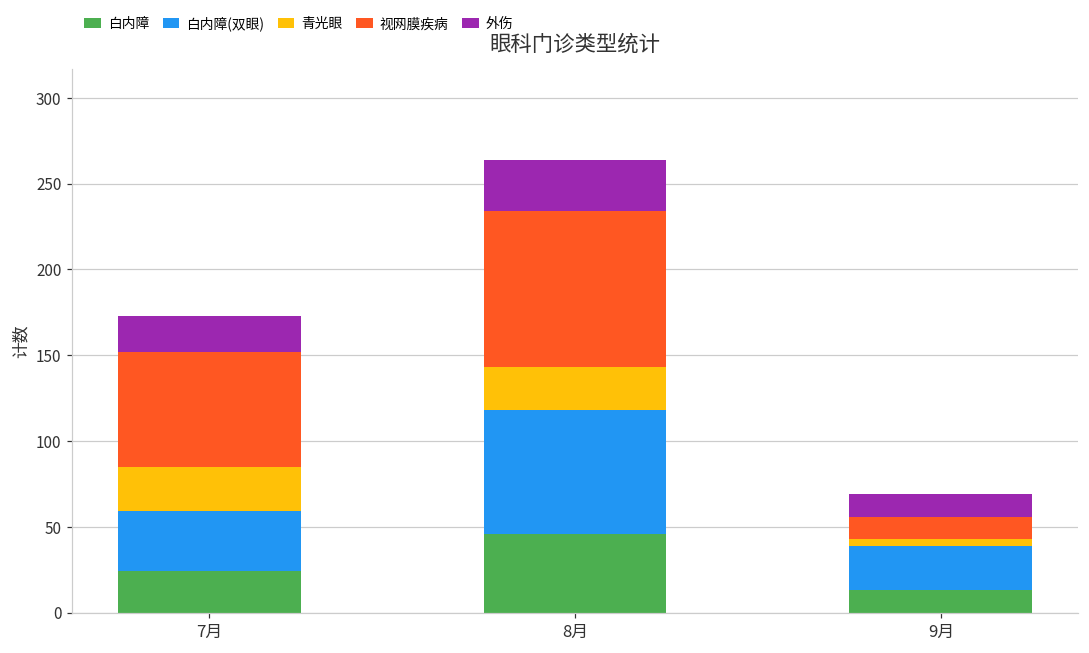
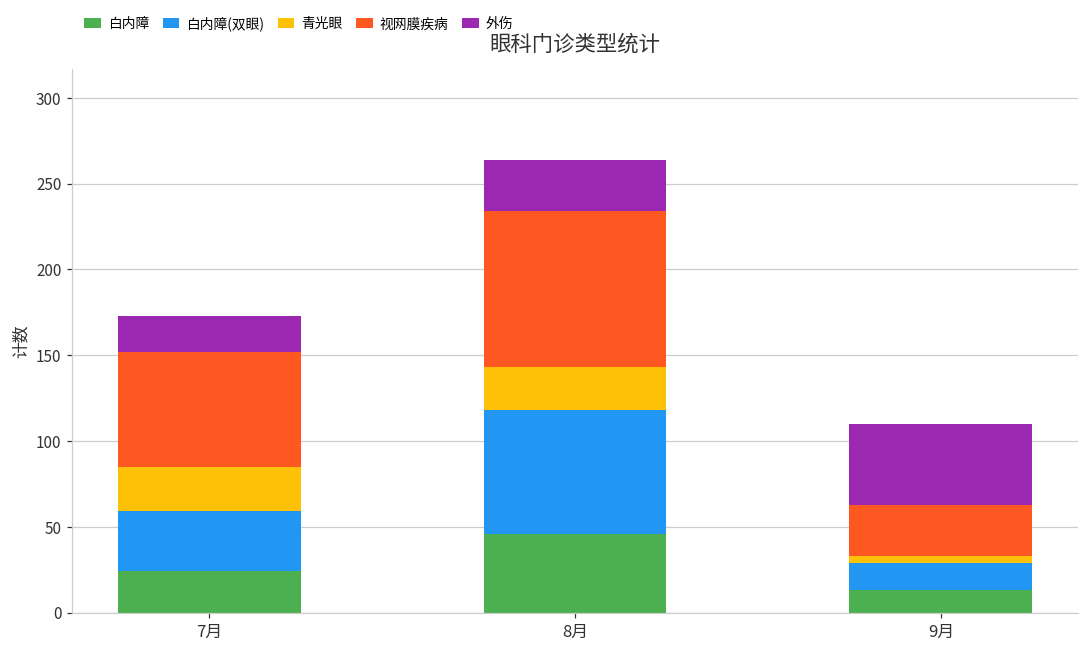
白内障(双眼), 9月: 26 -> 16
视网膜疾病, 9月: 13 -> 30
外伤, 9月: 13 -> 47
